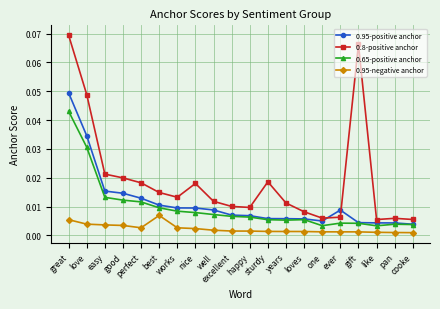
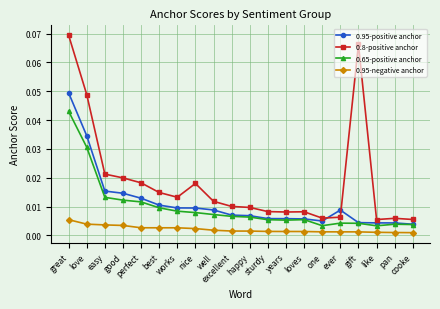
0.95-negative anchor, best: 0.007 -> 0.003
0.8-positive anchor, sturdy: 0.019 -> 0.008
0.8-positive anchor, years: 0.011 -> 0.008
